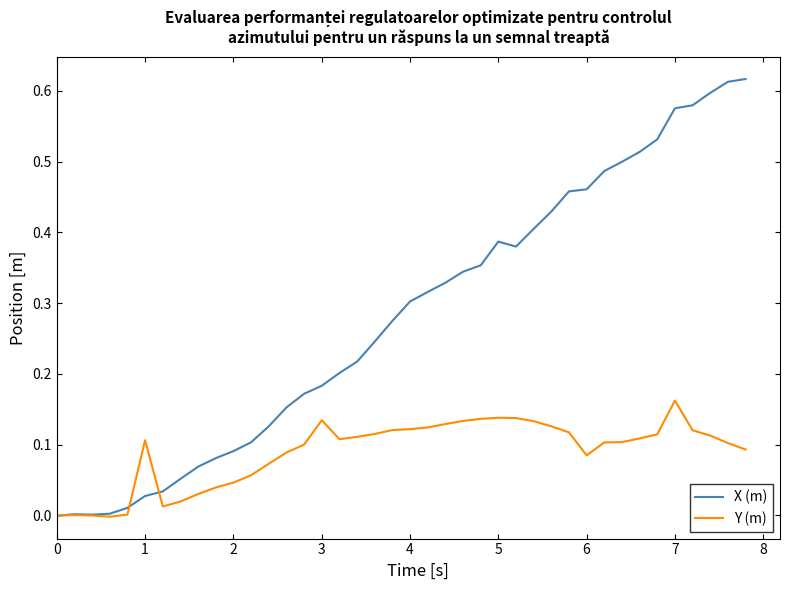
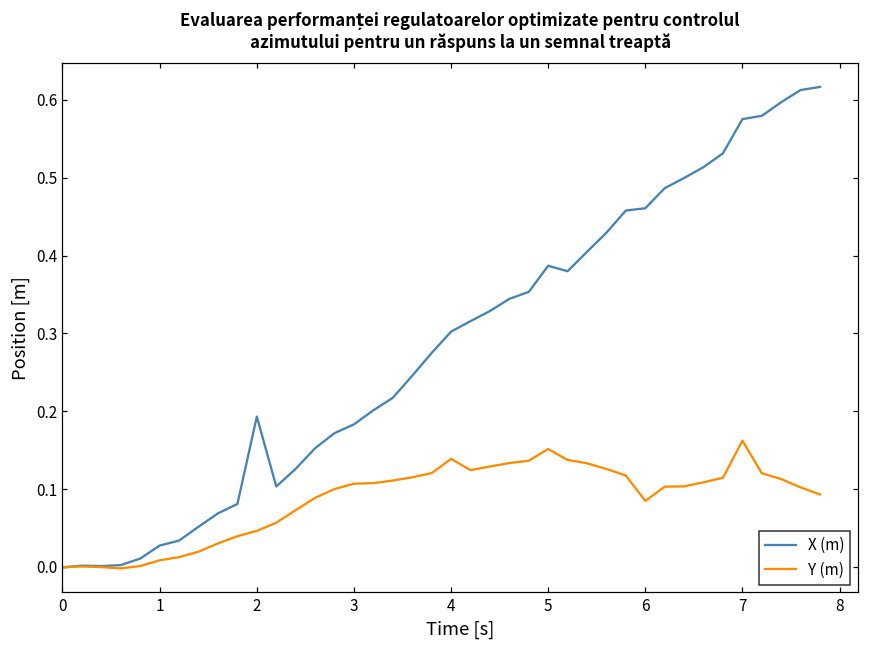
Y (m), 1: 0.11 -> 0.01
X (m), 2: 0.09 -> 0.19
Y (m), 3: 0.13 -> 0.11
Y (m), 4: 0.12 -> 0.14
Y (m), 5: 0.14 -> 0.15
